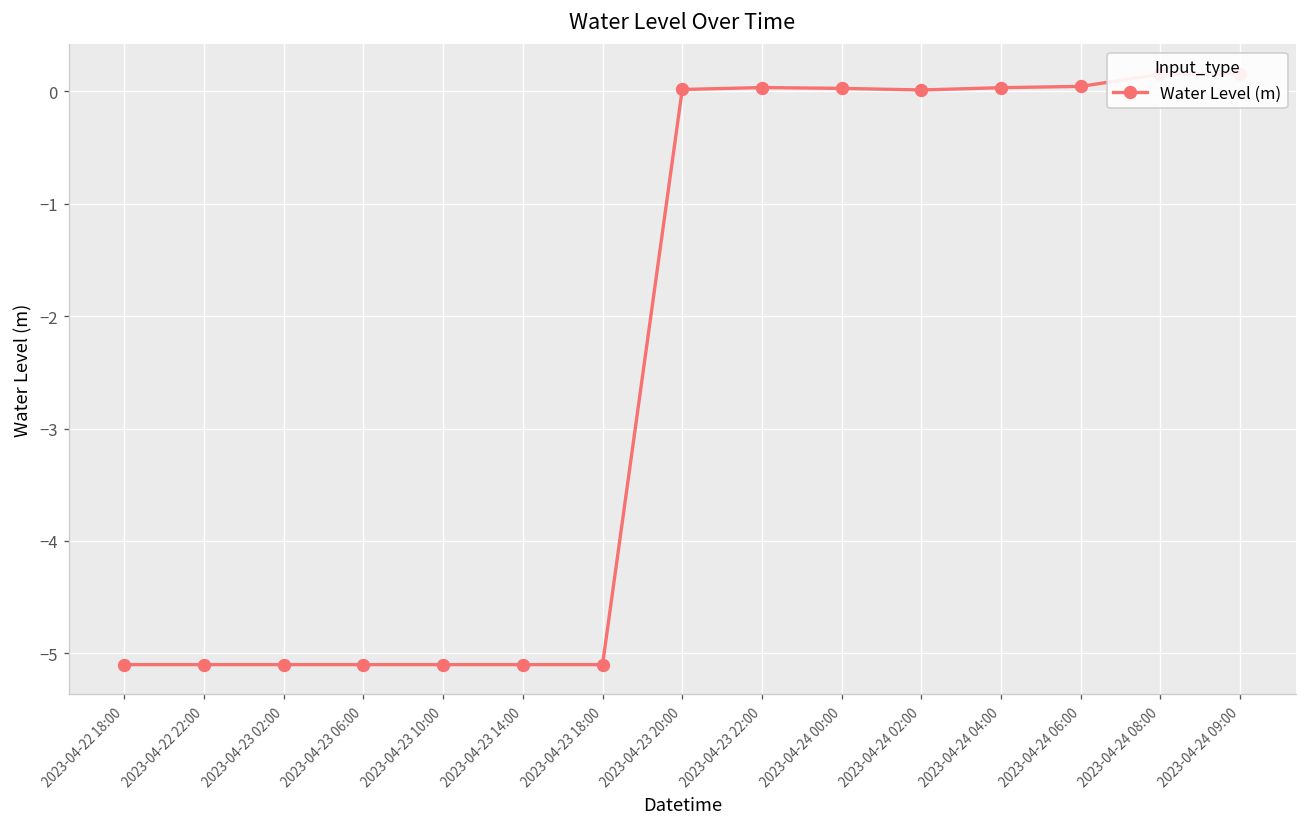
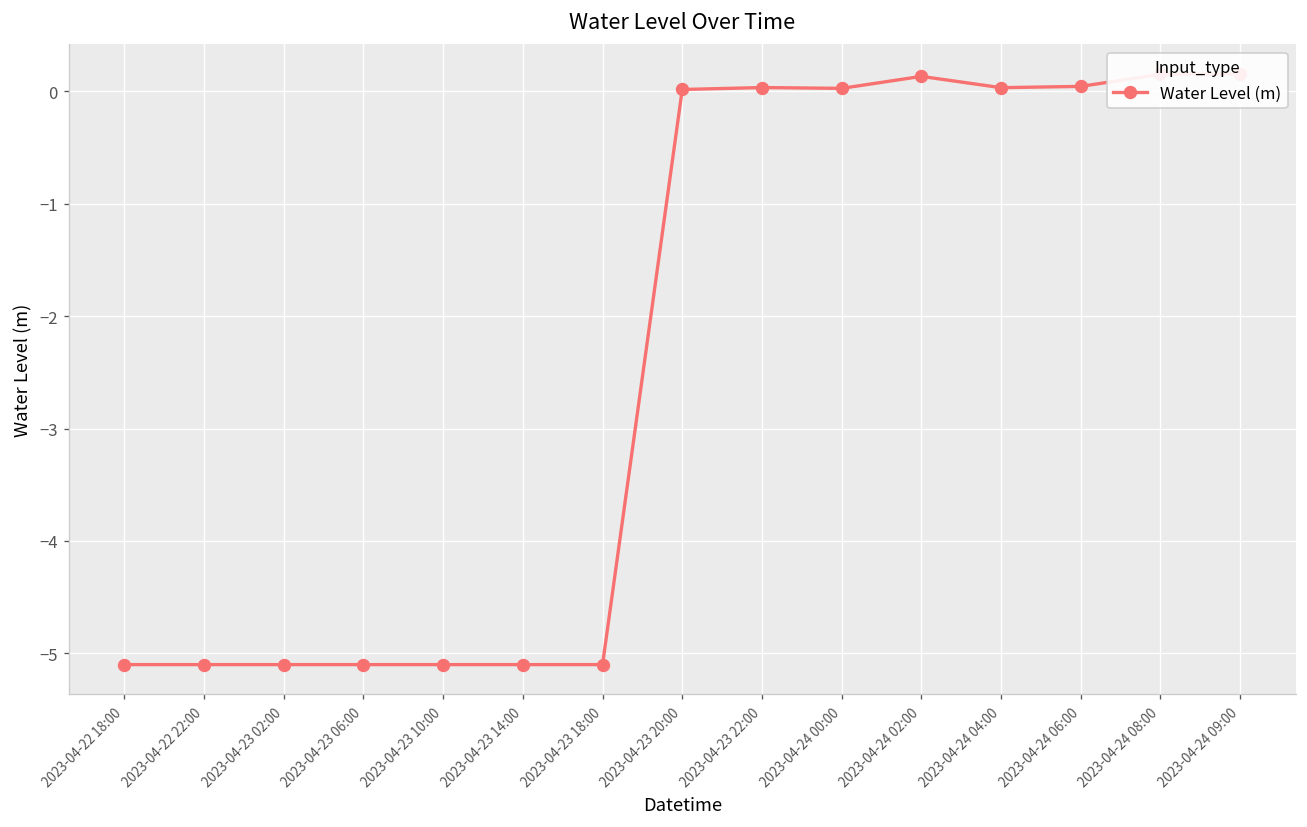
2023-04-24 02:00: 0.0 -> 0.1
